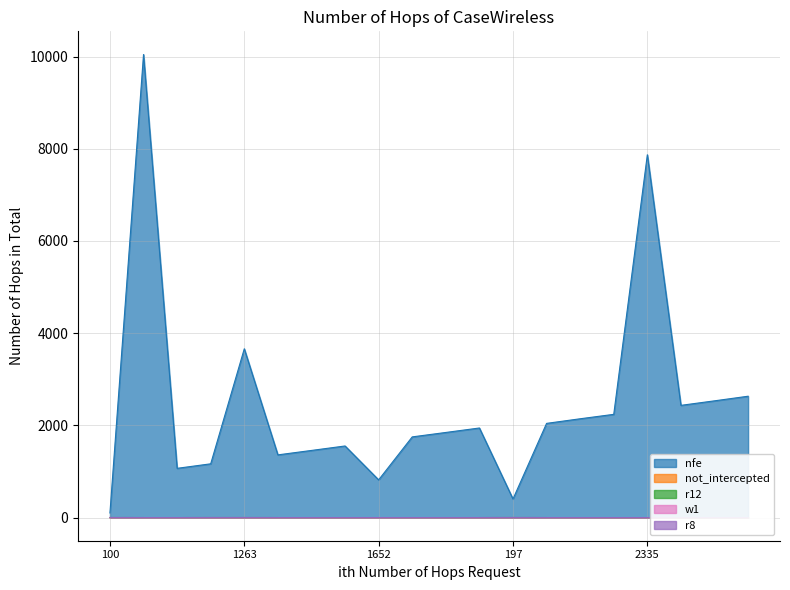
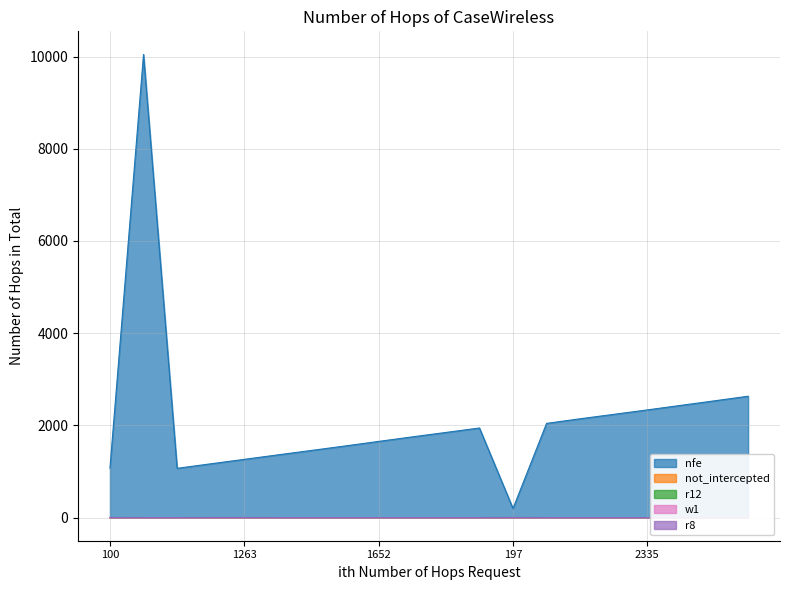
nfe, 100: 100 -> 1100
nfe, 1263: 3700 -> 1300
nfe, 1652: 800 -> 1700
nfe, 197: 400 -> 200
nfe, 2335: 7900 -> 2300
